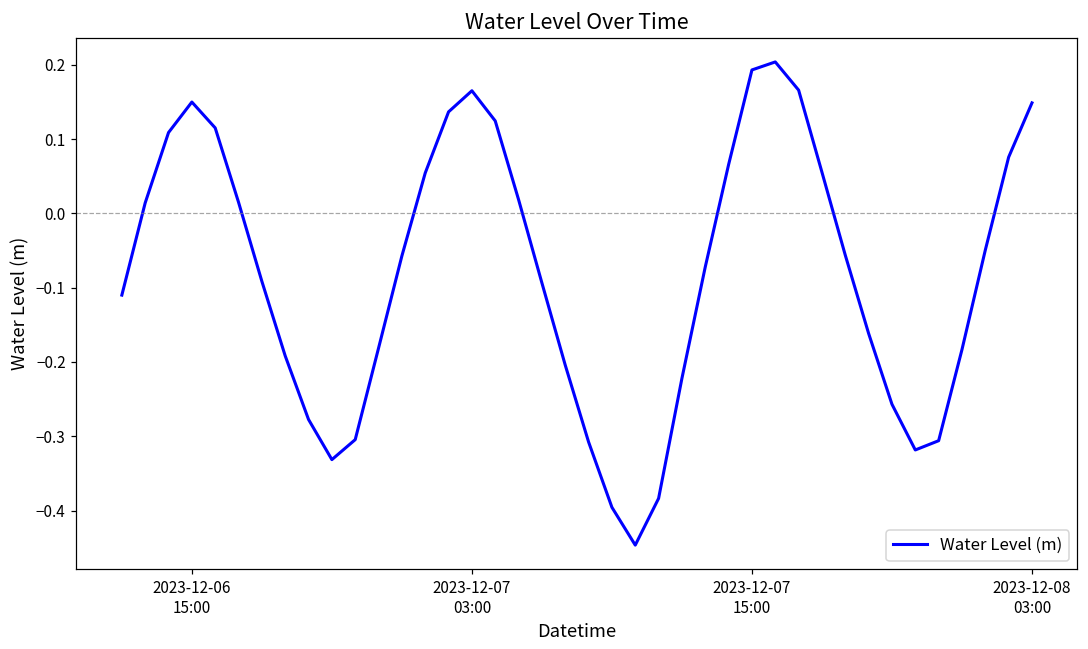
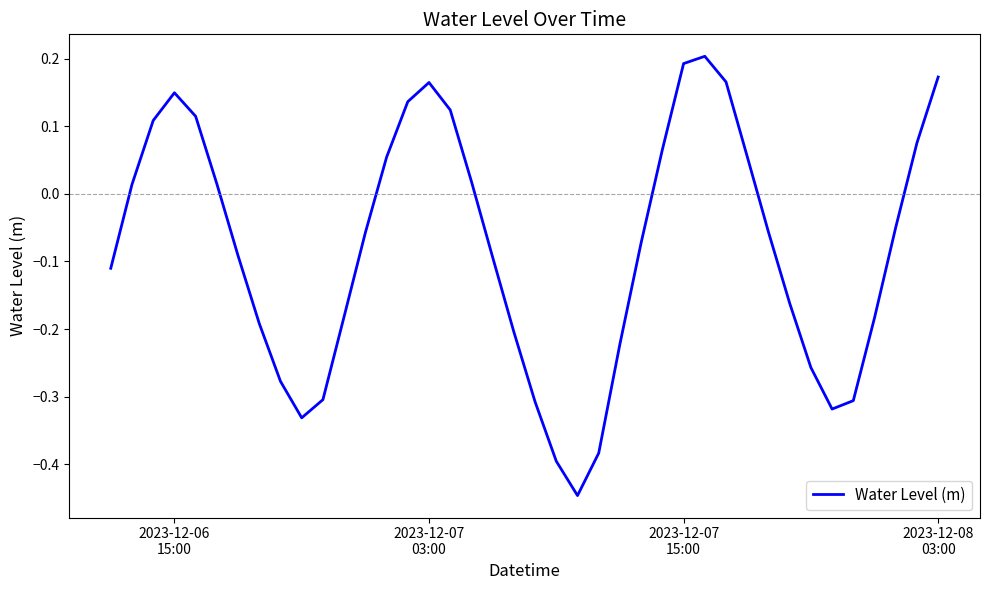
2023-12-08 03:00: 0.15 -> 0.17
